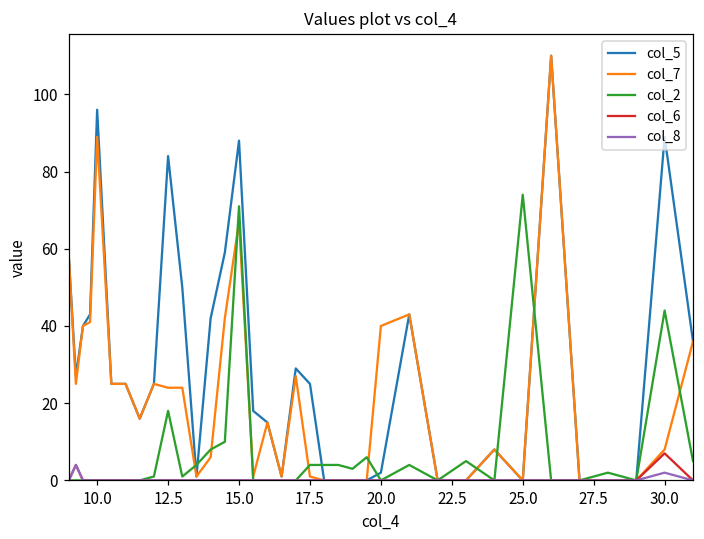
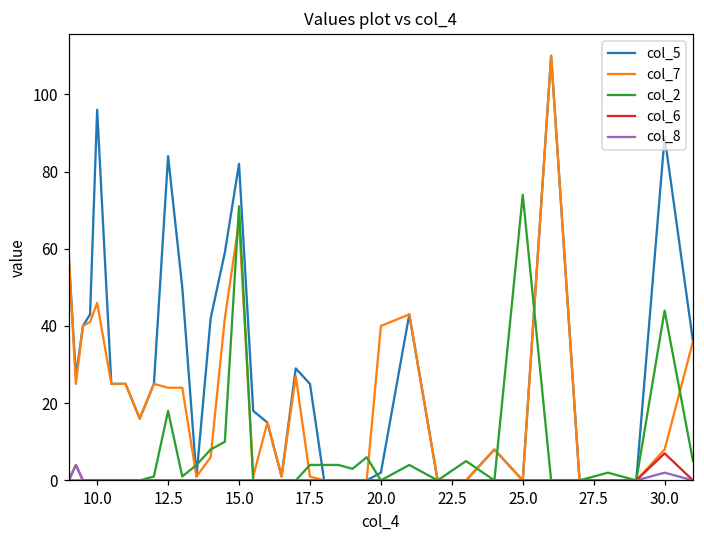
col_7, 10.0: 89 -> 46
col_5, 15.0: 88 -> 82
